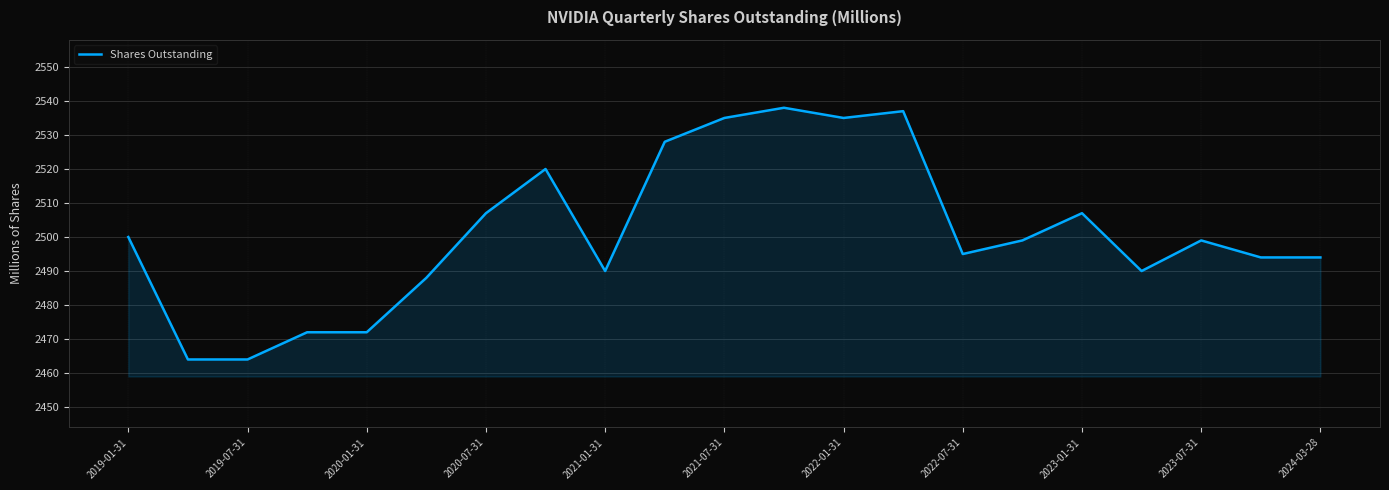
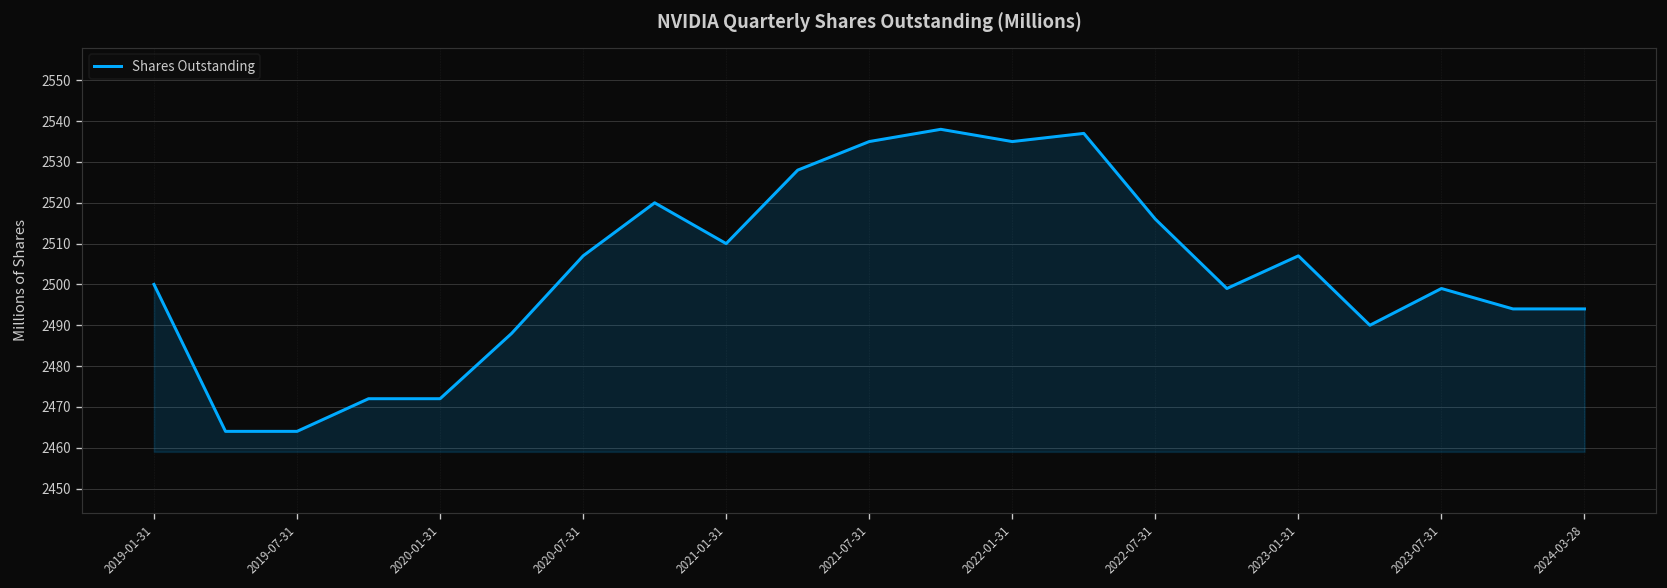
2021-01-31: 2490 -> 2510
2022-07-31: 2495 -> 2516
